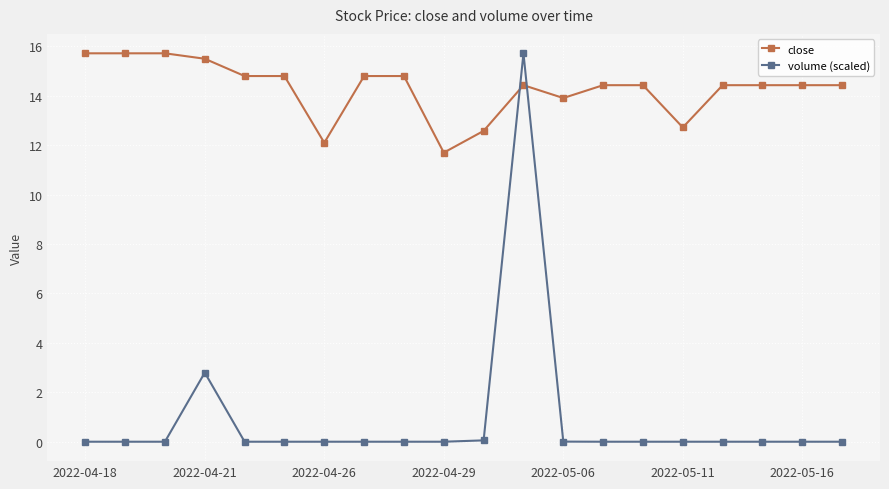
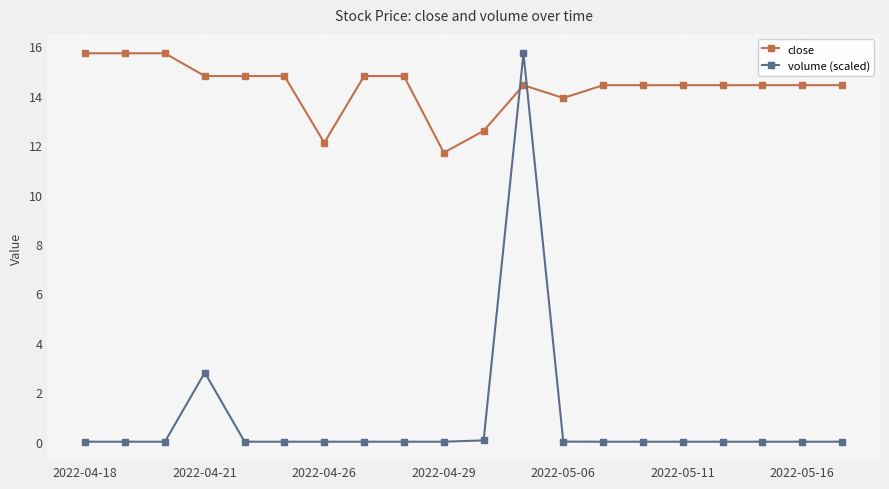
close, 2022-04-21: 15.5 -> 14.8
close, 2022-05-11: 12.7 -> 14.4
